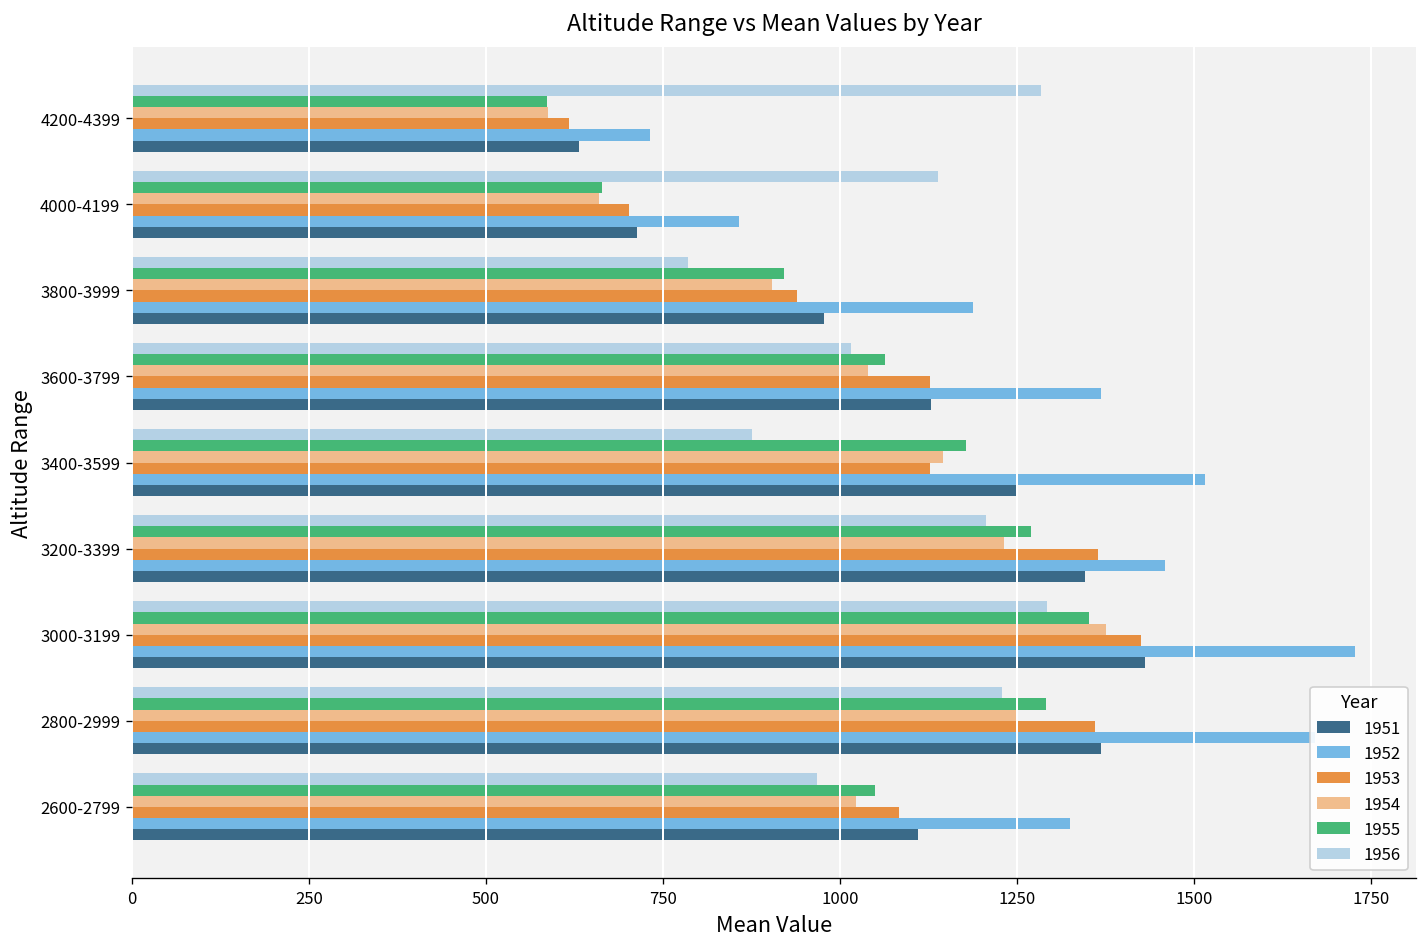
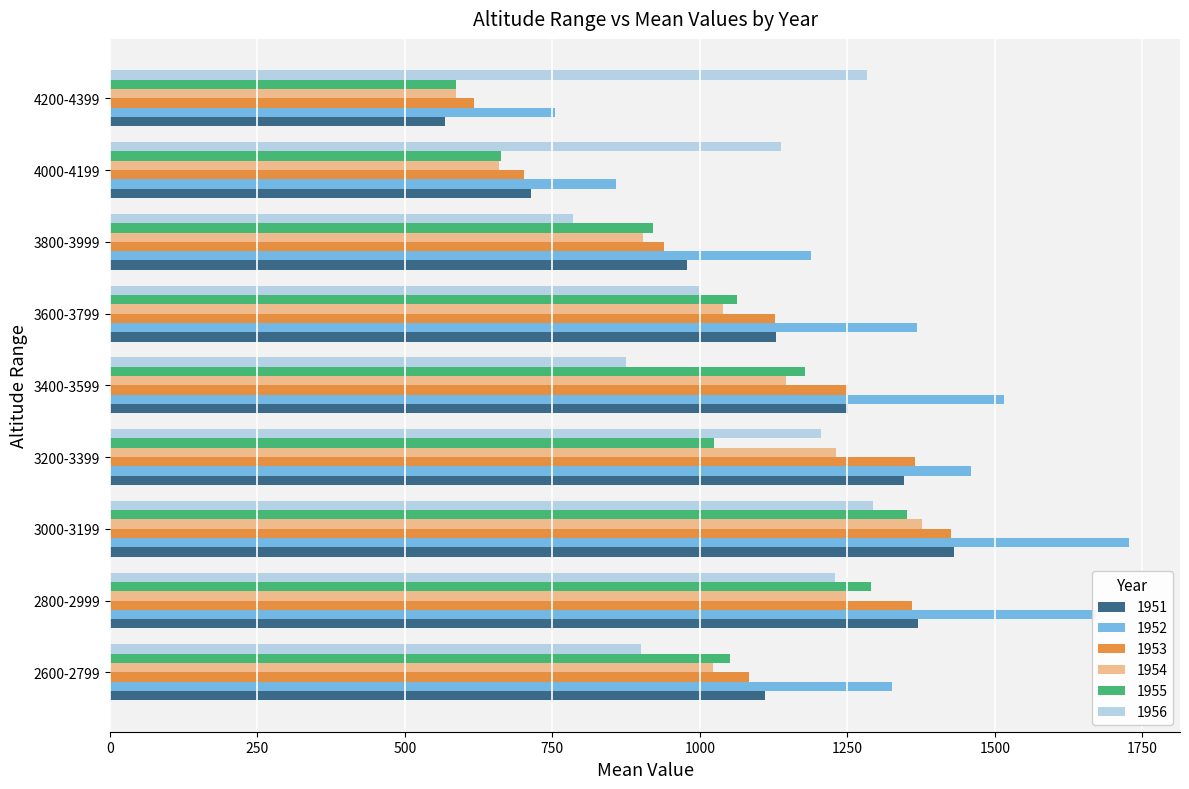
1952, 4200-4399: 730 -> 750
1951, 4200-4399: 630 -> 570
1956, 3600-3799: 1020 -> 1000
1953, 3400-3599: 1130 -> 1250
1955, 3200-3399: 1270 -> 1020
1956, 2600-2799: 970 -> 900
